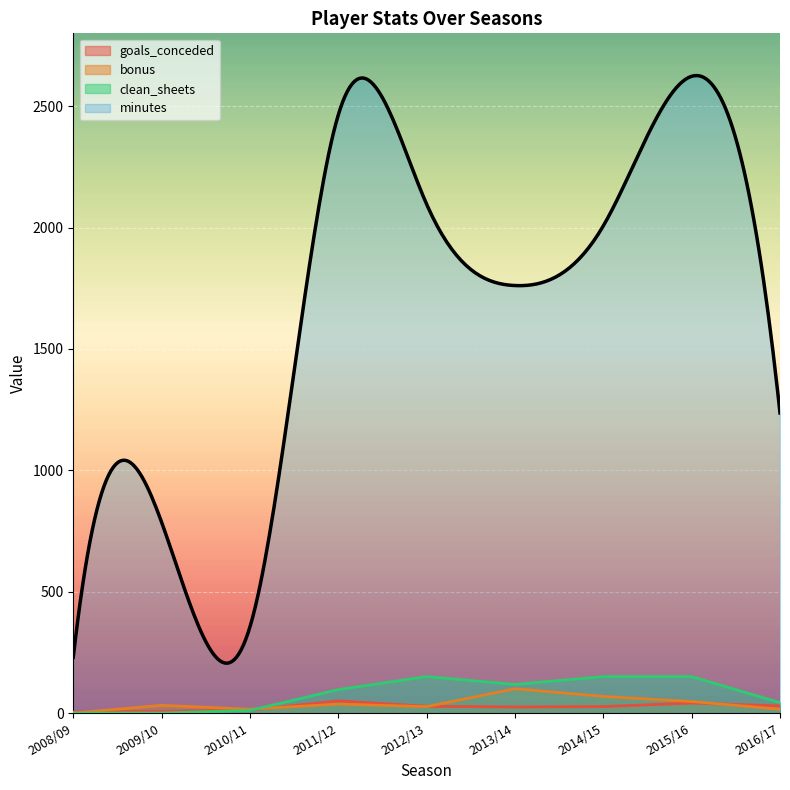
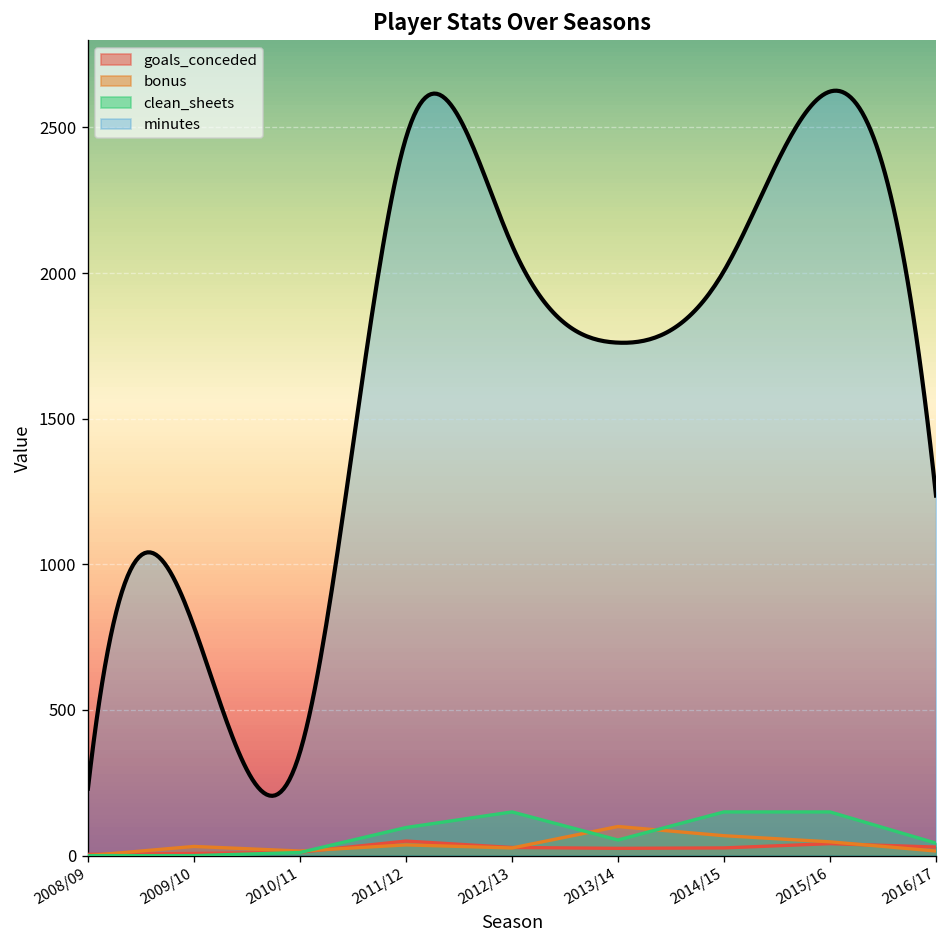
clean_sheets, 2013/14: 120 -> 50
